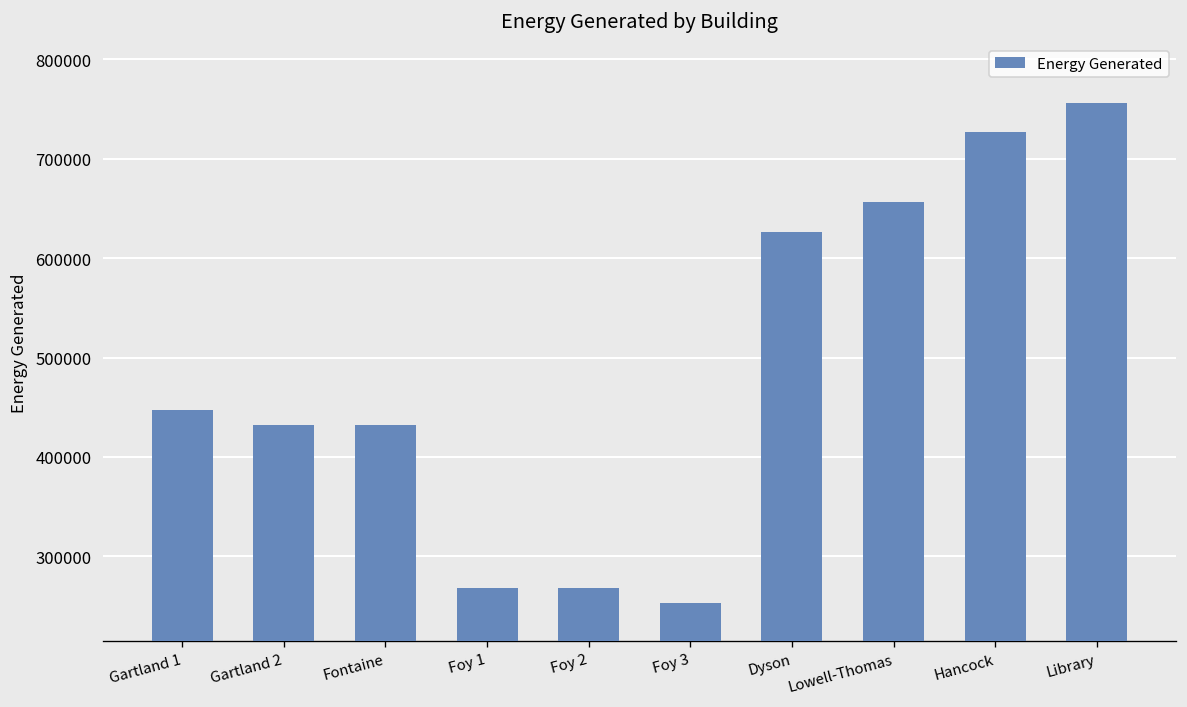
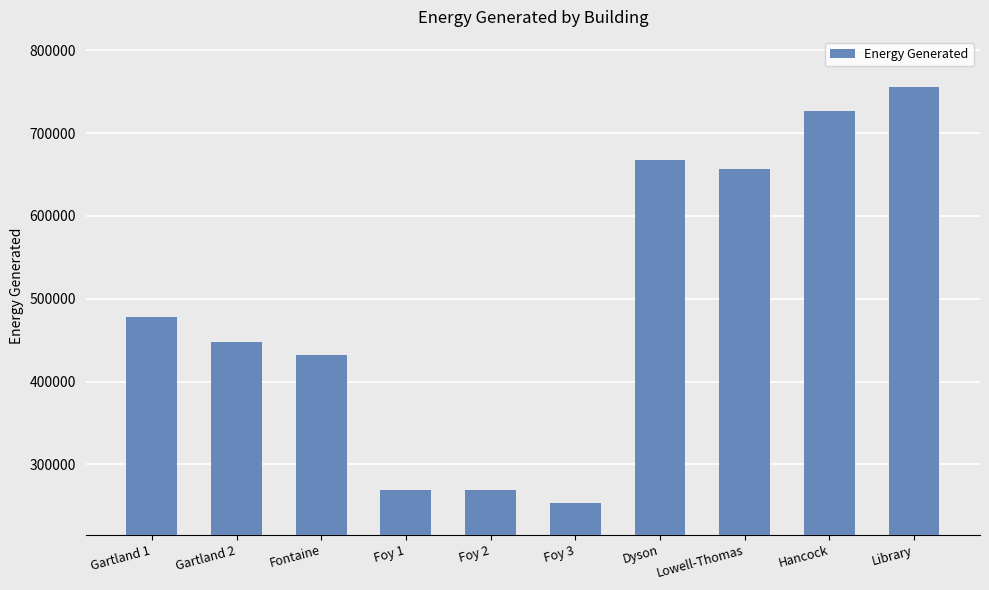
Gartland 1: 450000 -> 480000
Gartland 2: 430000 -> 450000
Dyson: 630000 -> 670000
